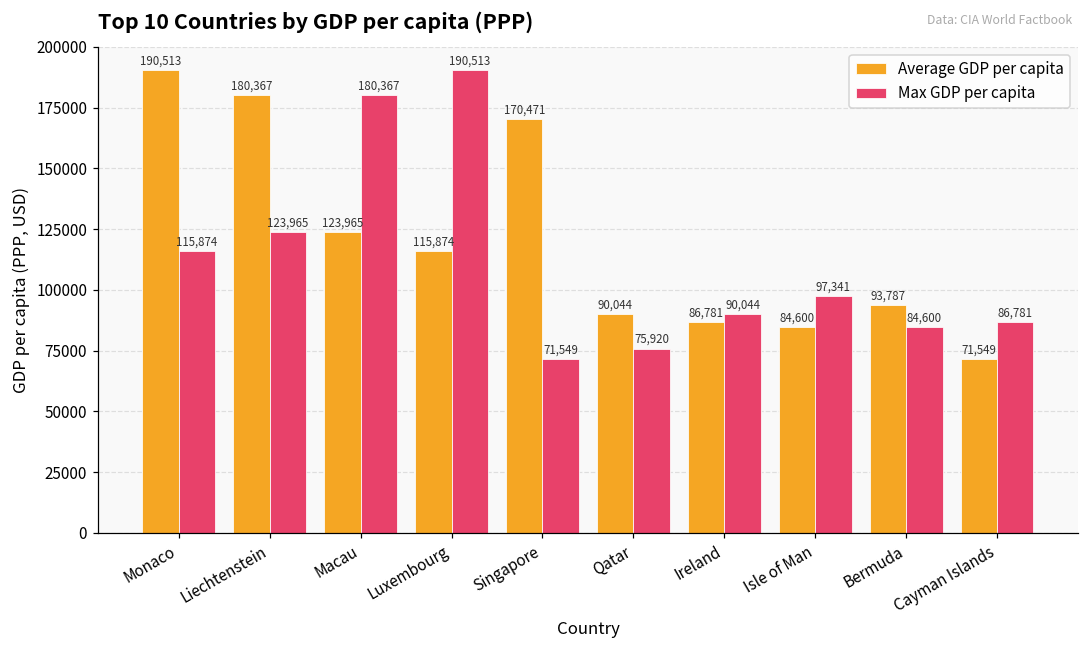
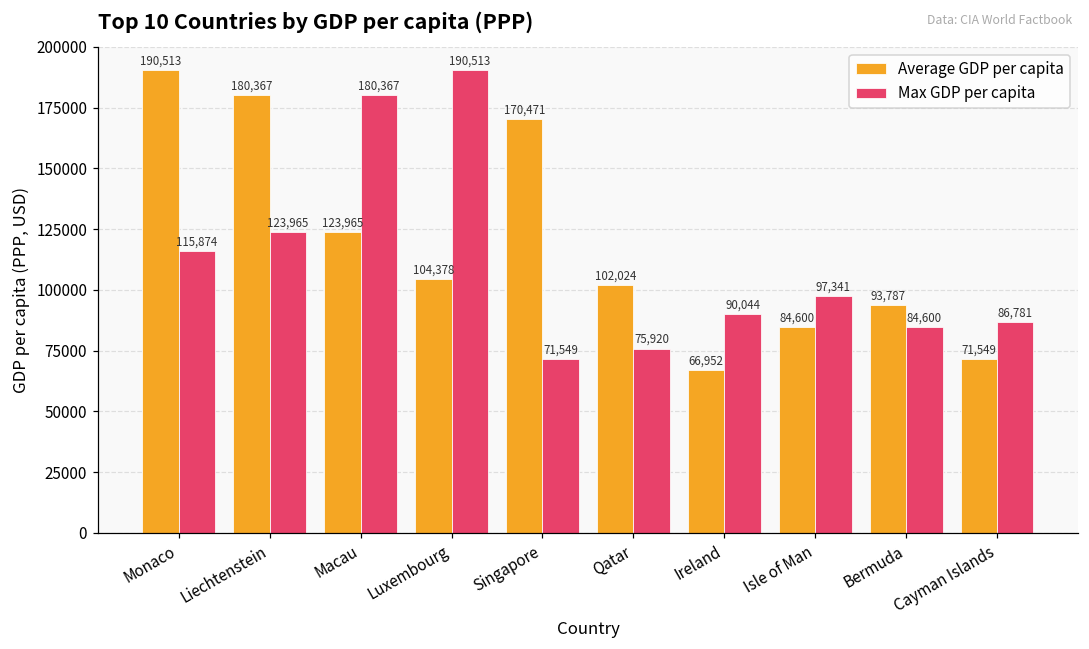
Average GDP per capita, Luxembourg: 115,874 -> 104,378
Average GDP per capita, Qatar: 90,044 -> 102,024
Average GDP per capita, Ireland: 86,781 -> 66,952
